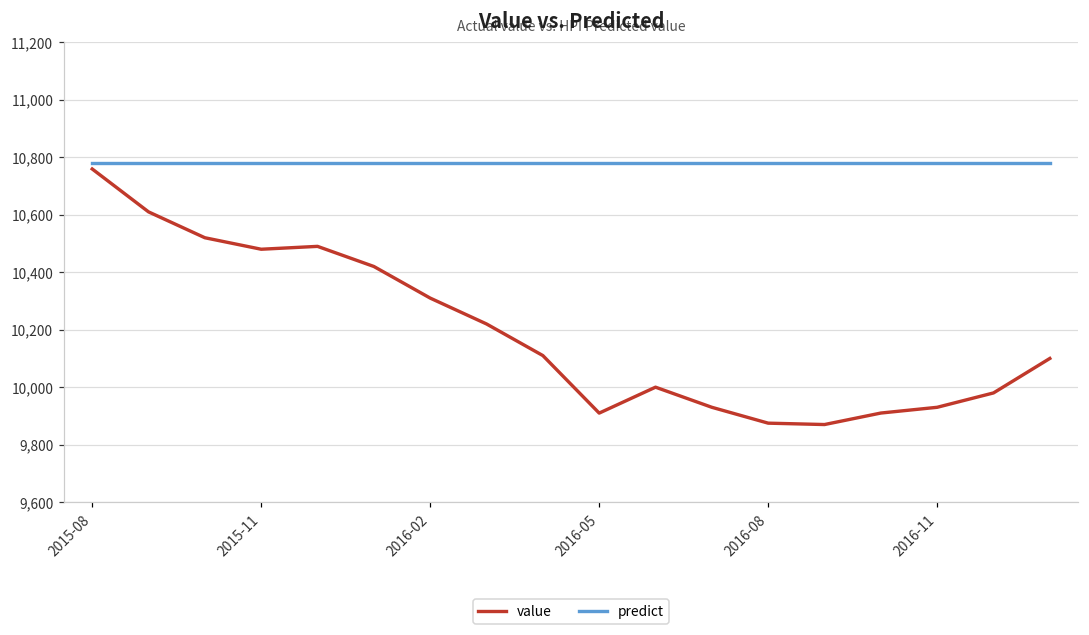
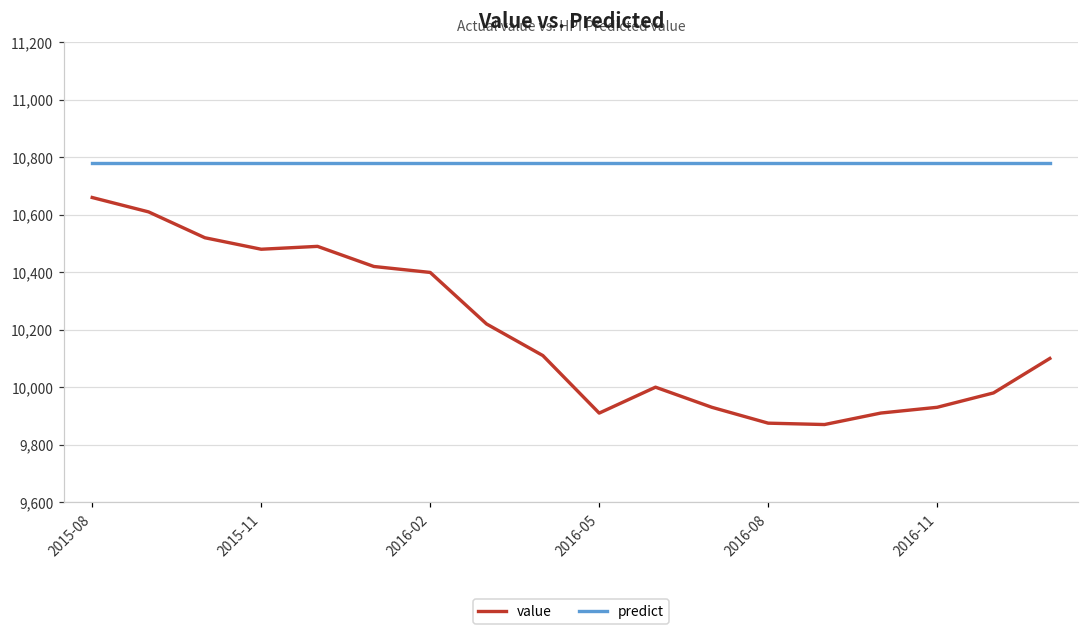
value, 2015-08: 10,760 -> 10,660
value, 2016-02: 10,310 -> 10,400
